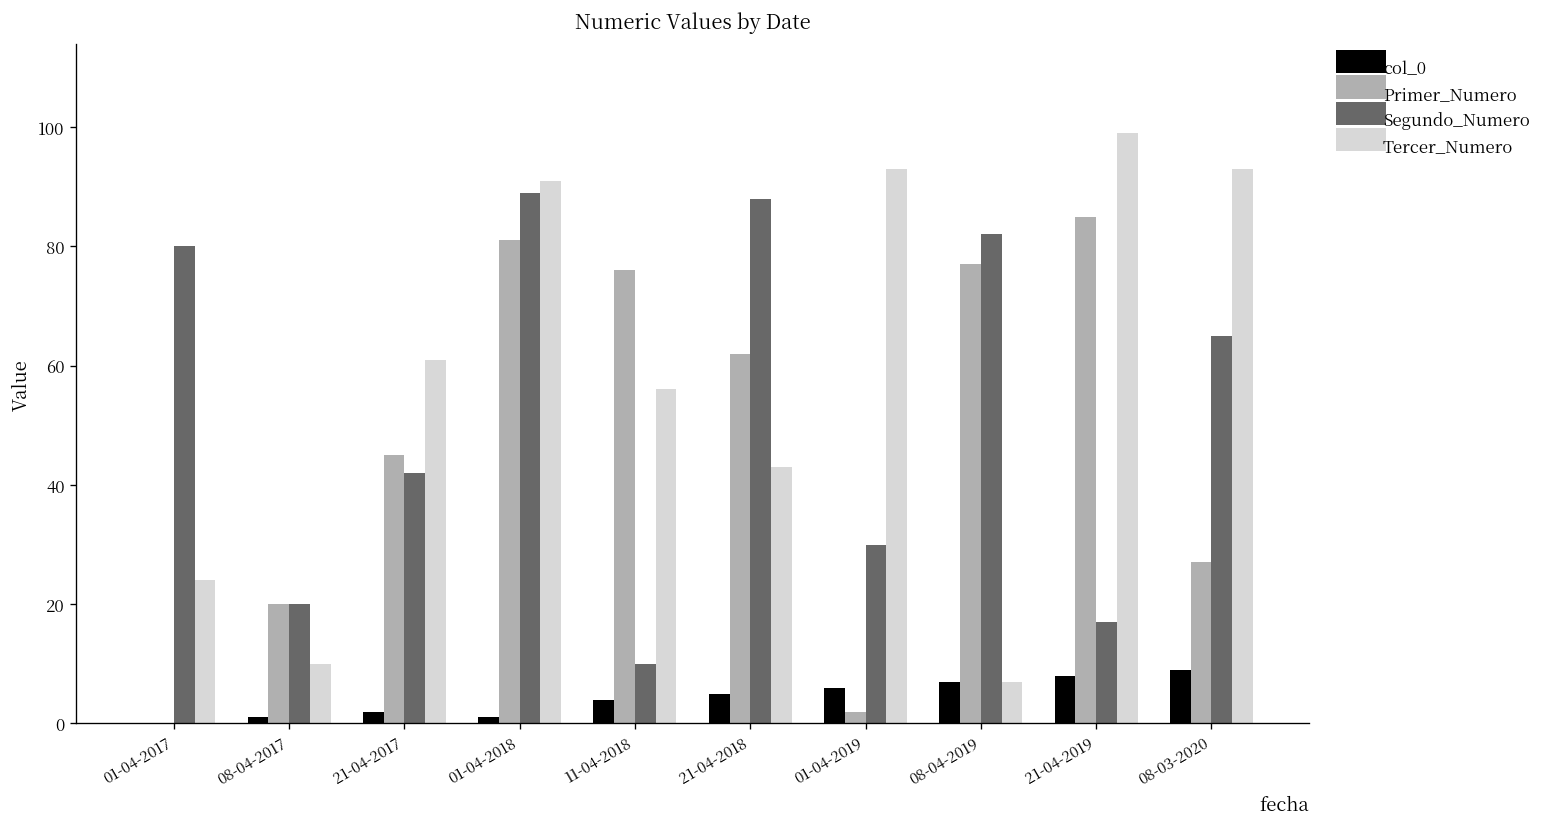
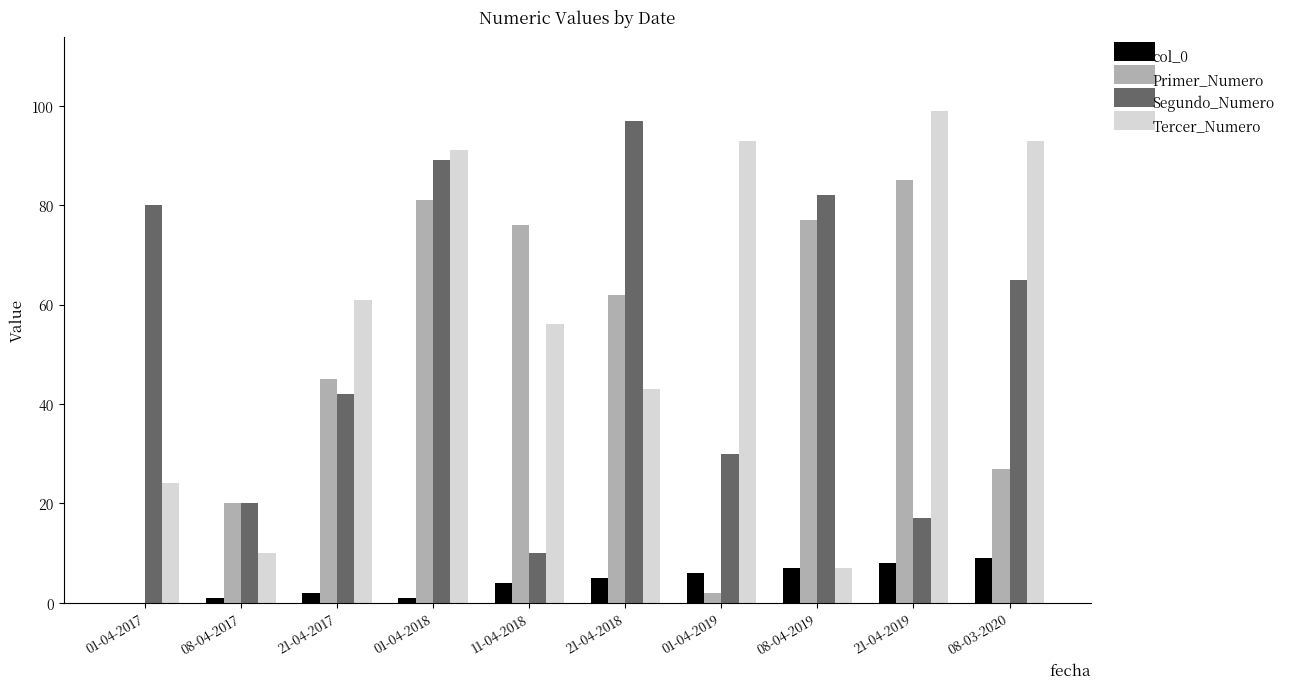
Segundo_Numero, 21-04-2018: 88 -> 97
